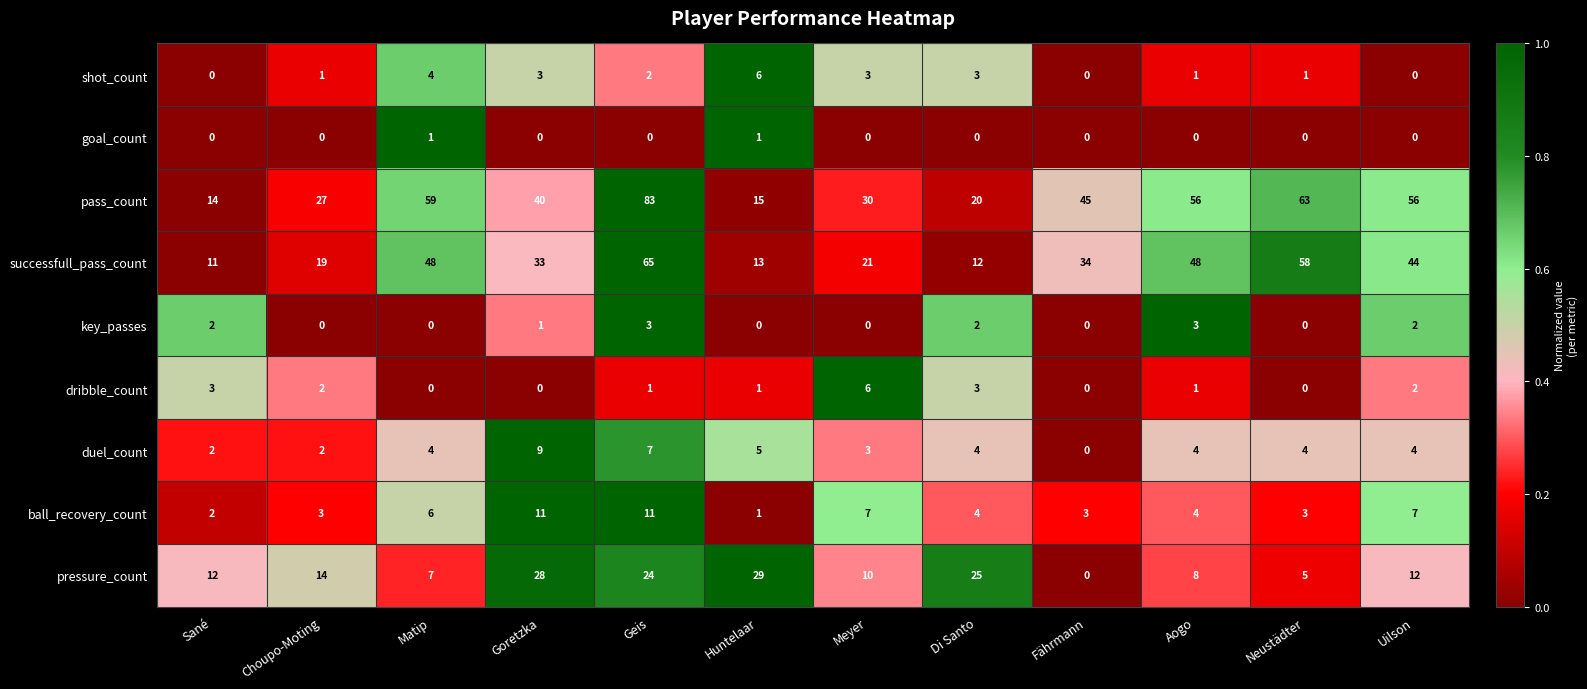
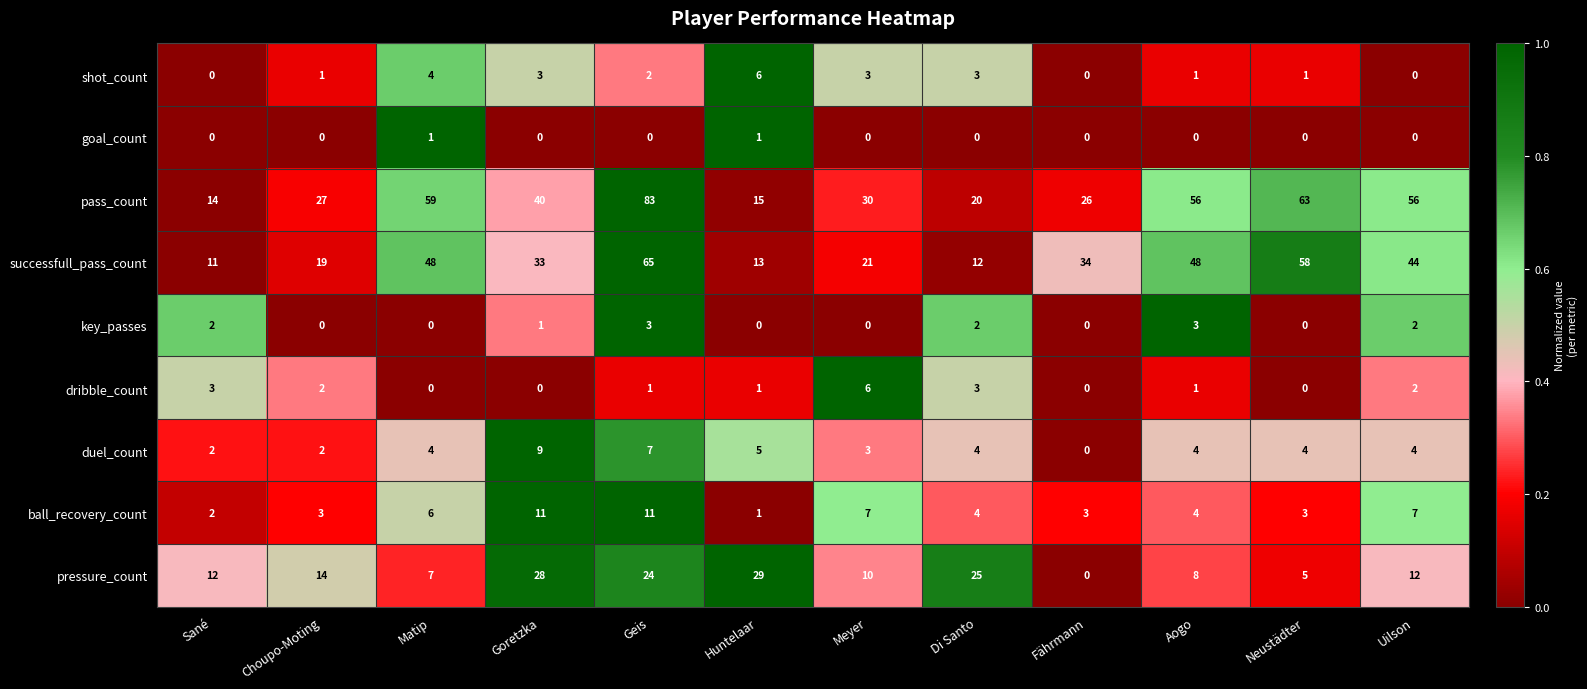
pass_count, Fährmann: 45 -> 26
